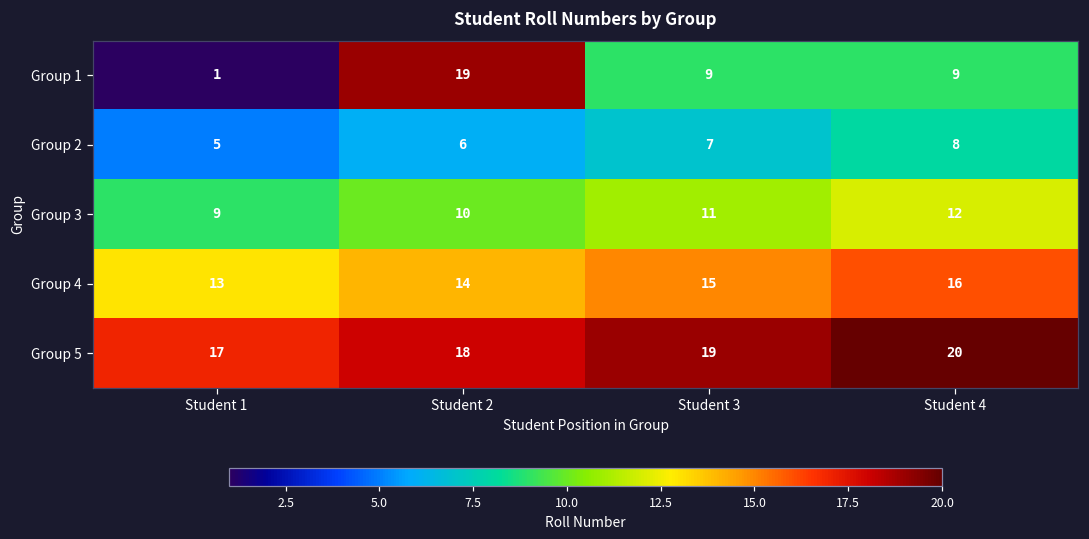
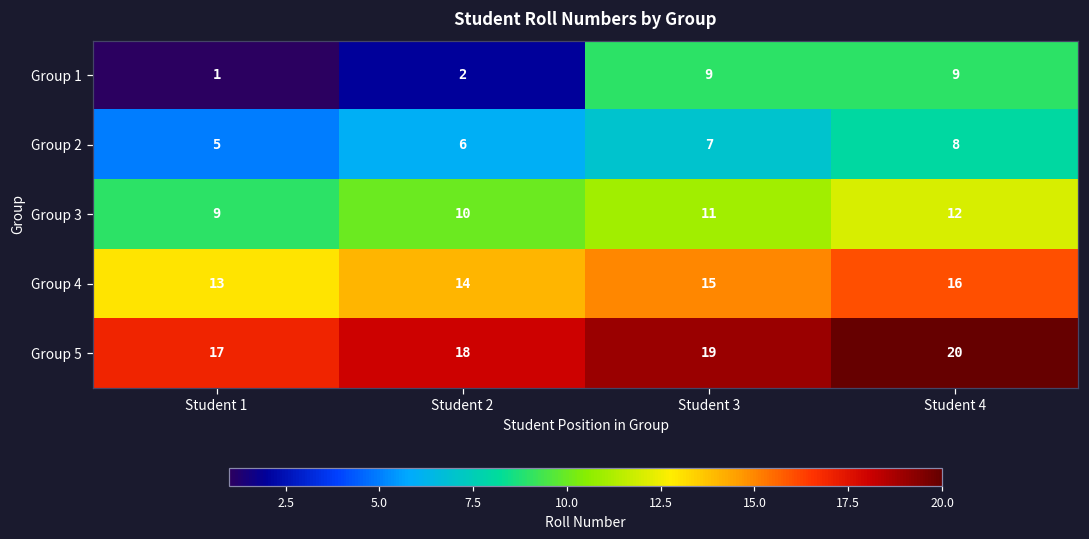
Group 1, Student 2: 19 -> 2
